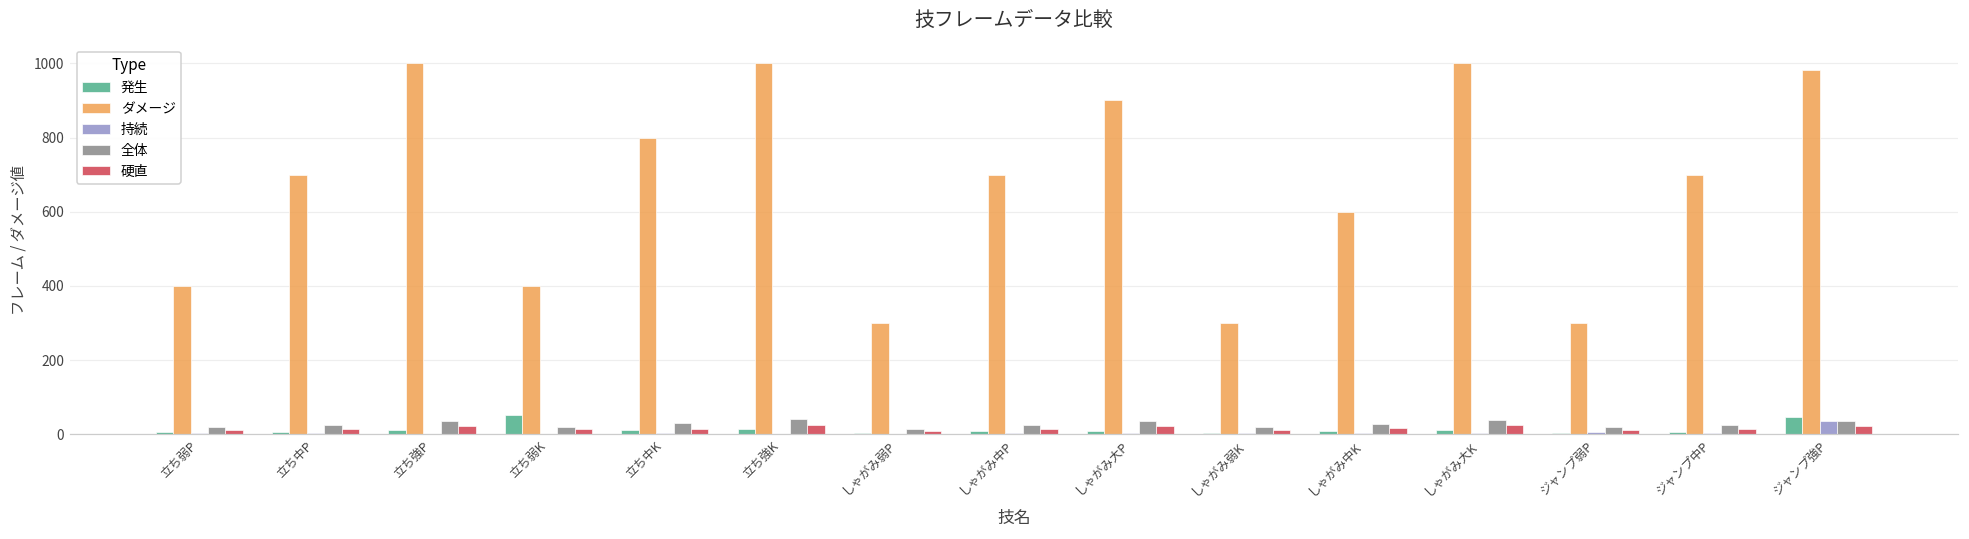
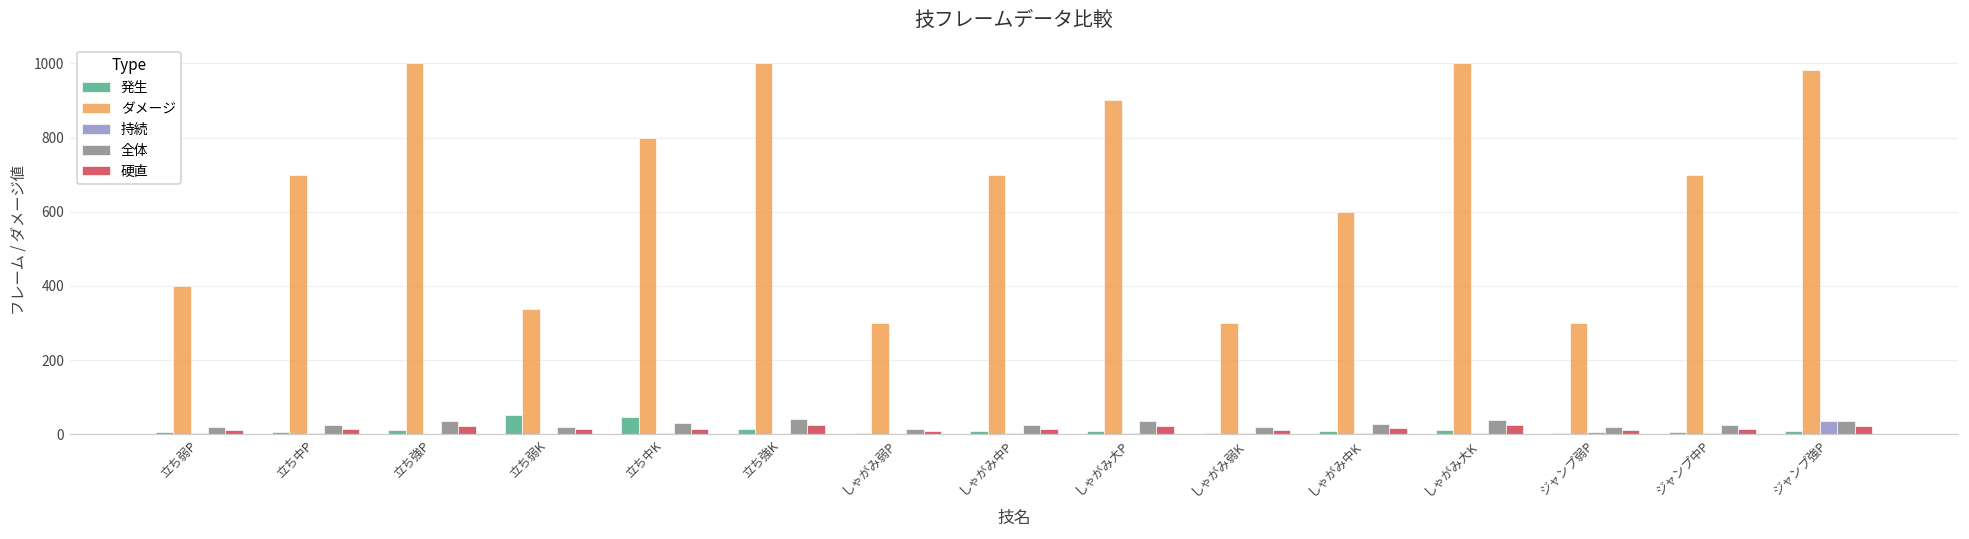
ダメージ, 立ち弱K: 400 -> 340
発生, 立ち中K: 10 -> 50
発生, ジャンプ強P: 50 -> 10
